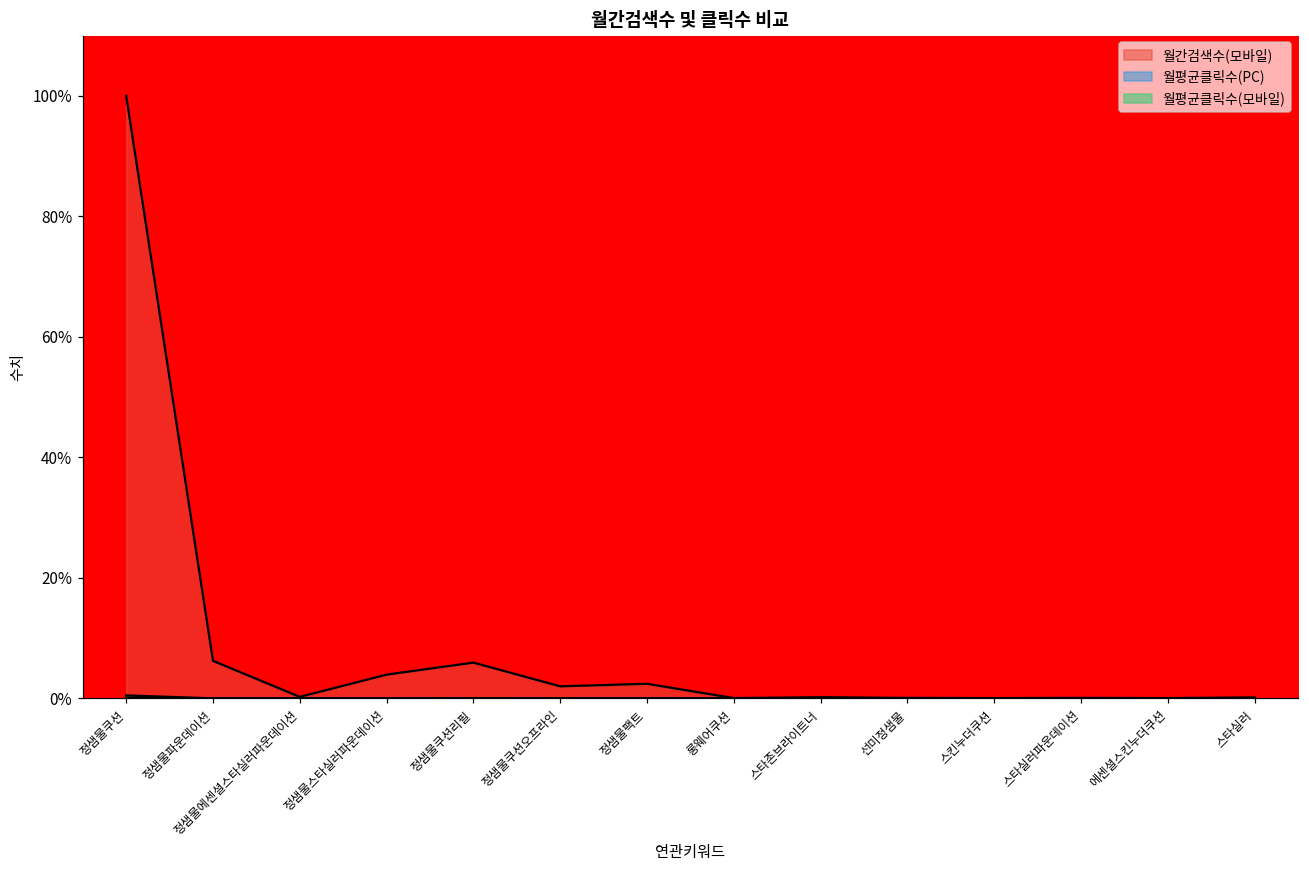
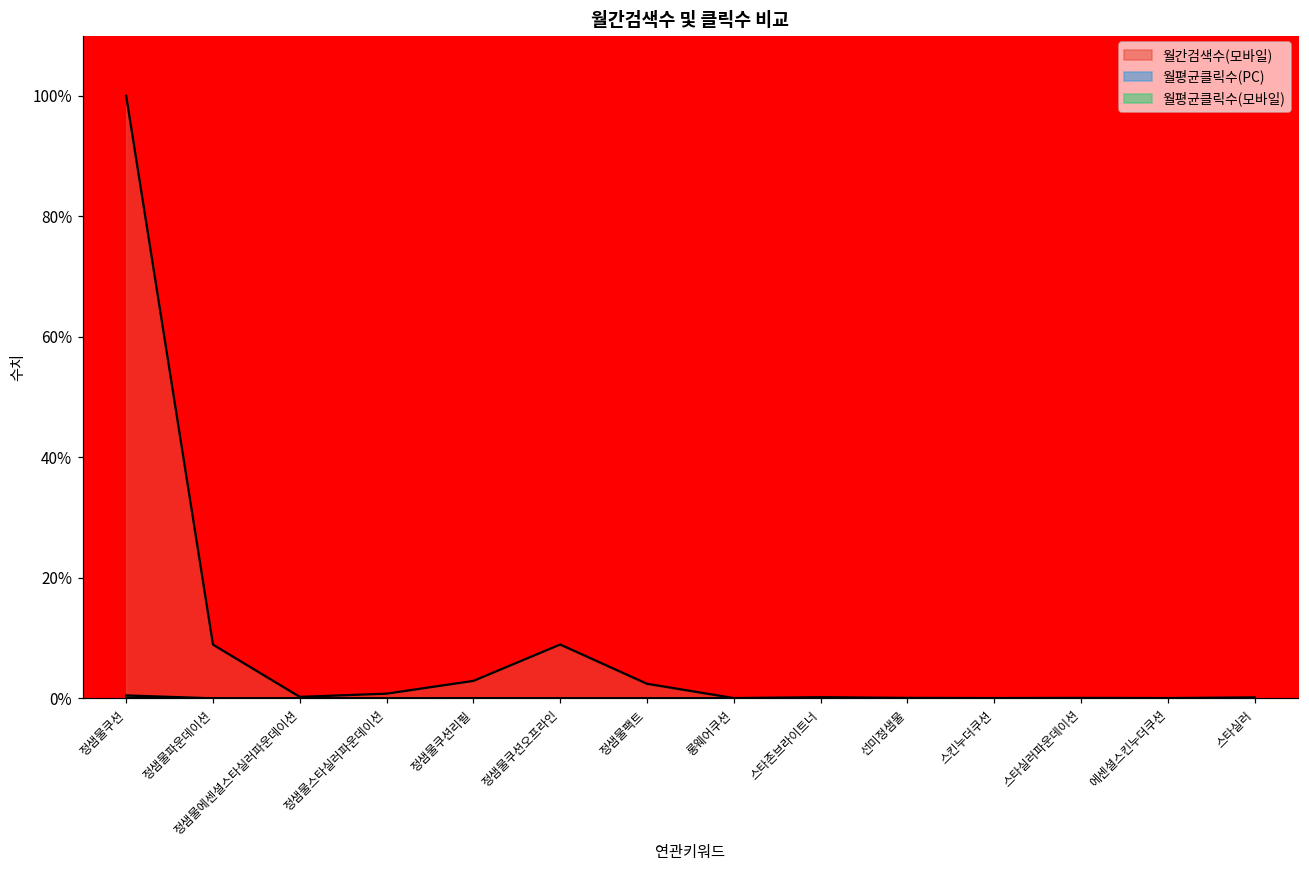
월간검색수(모바일), 정샘물파운데이션: 6% -> 9%
월간검색수(모바일), 정샘물스타실러파운데이션: 4% -> 1%
월간검색수(모바일), 정샘물쿠션리필: 6% -> 3%
월간검색수(모바일), 정샘물쿠션오프라인: 2% -> 9%
